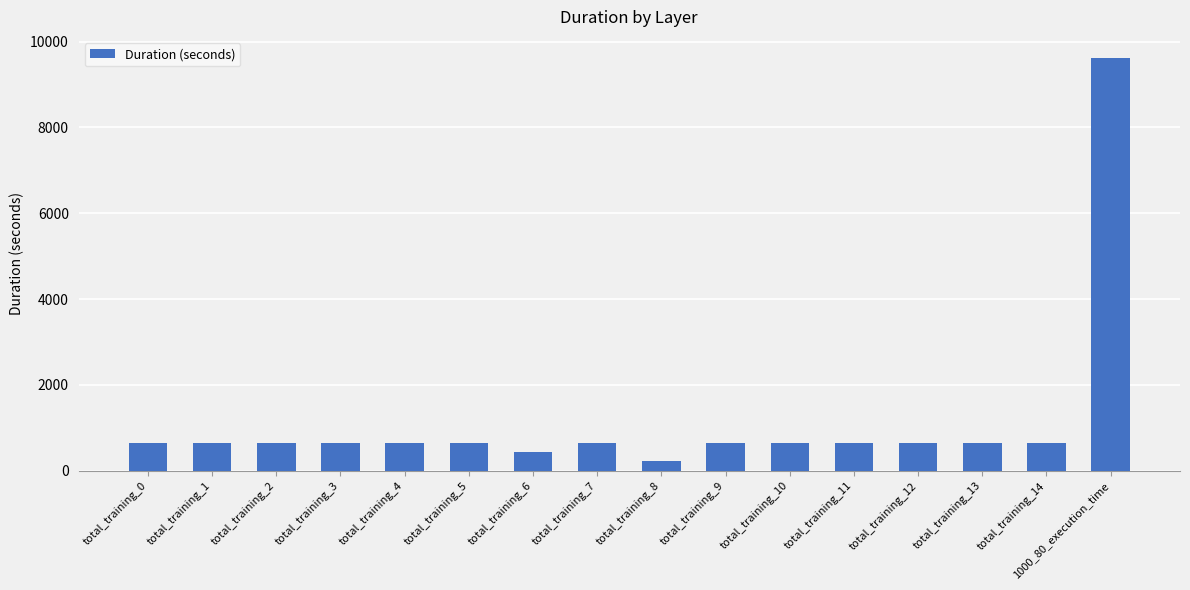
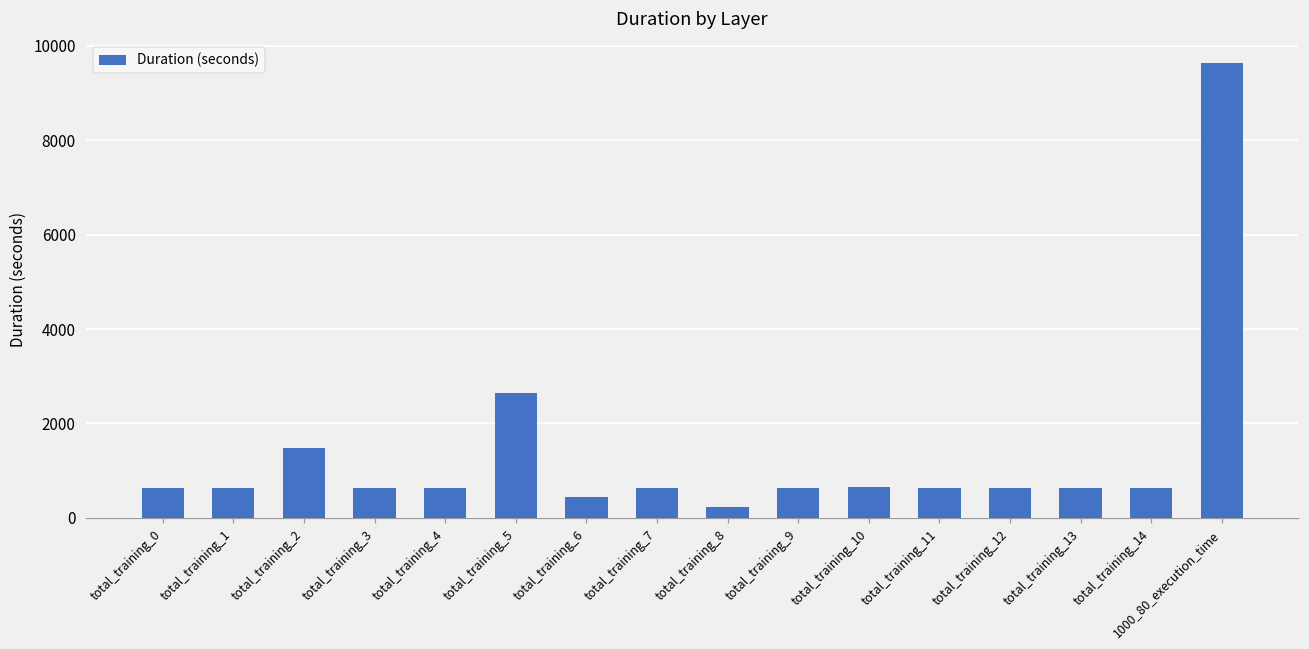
total_training_2: 600 -> 1500
total_training_5: 600 -> 2700
